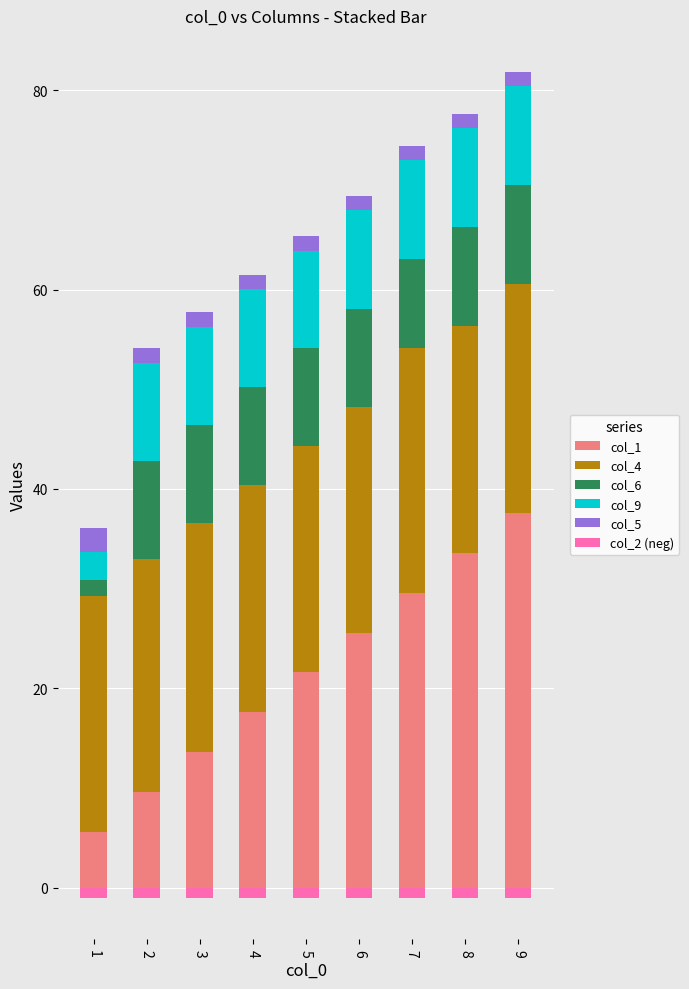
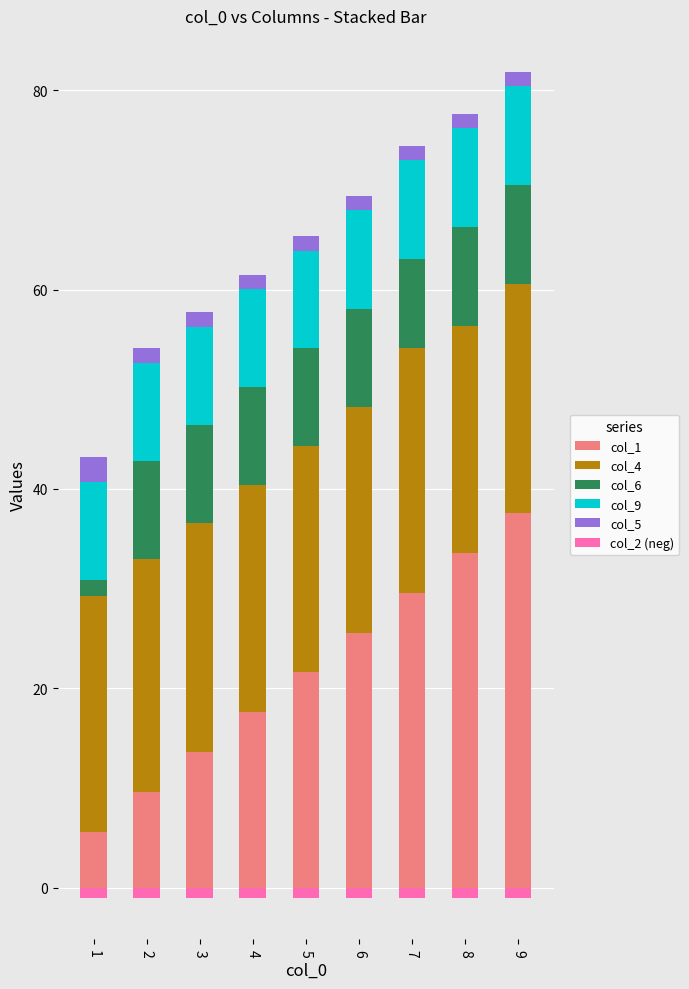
col_9, 1: 3 -> 10
